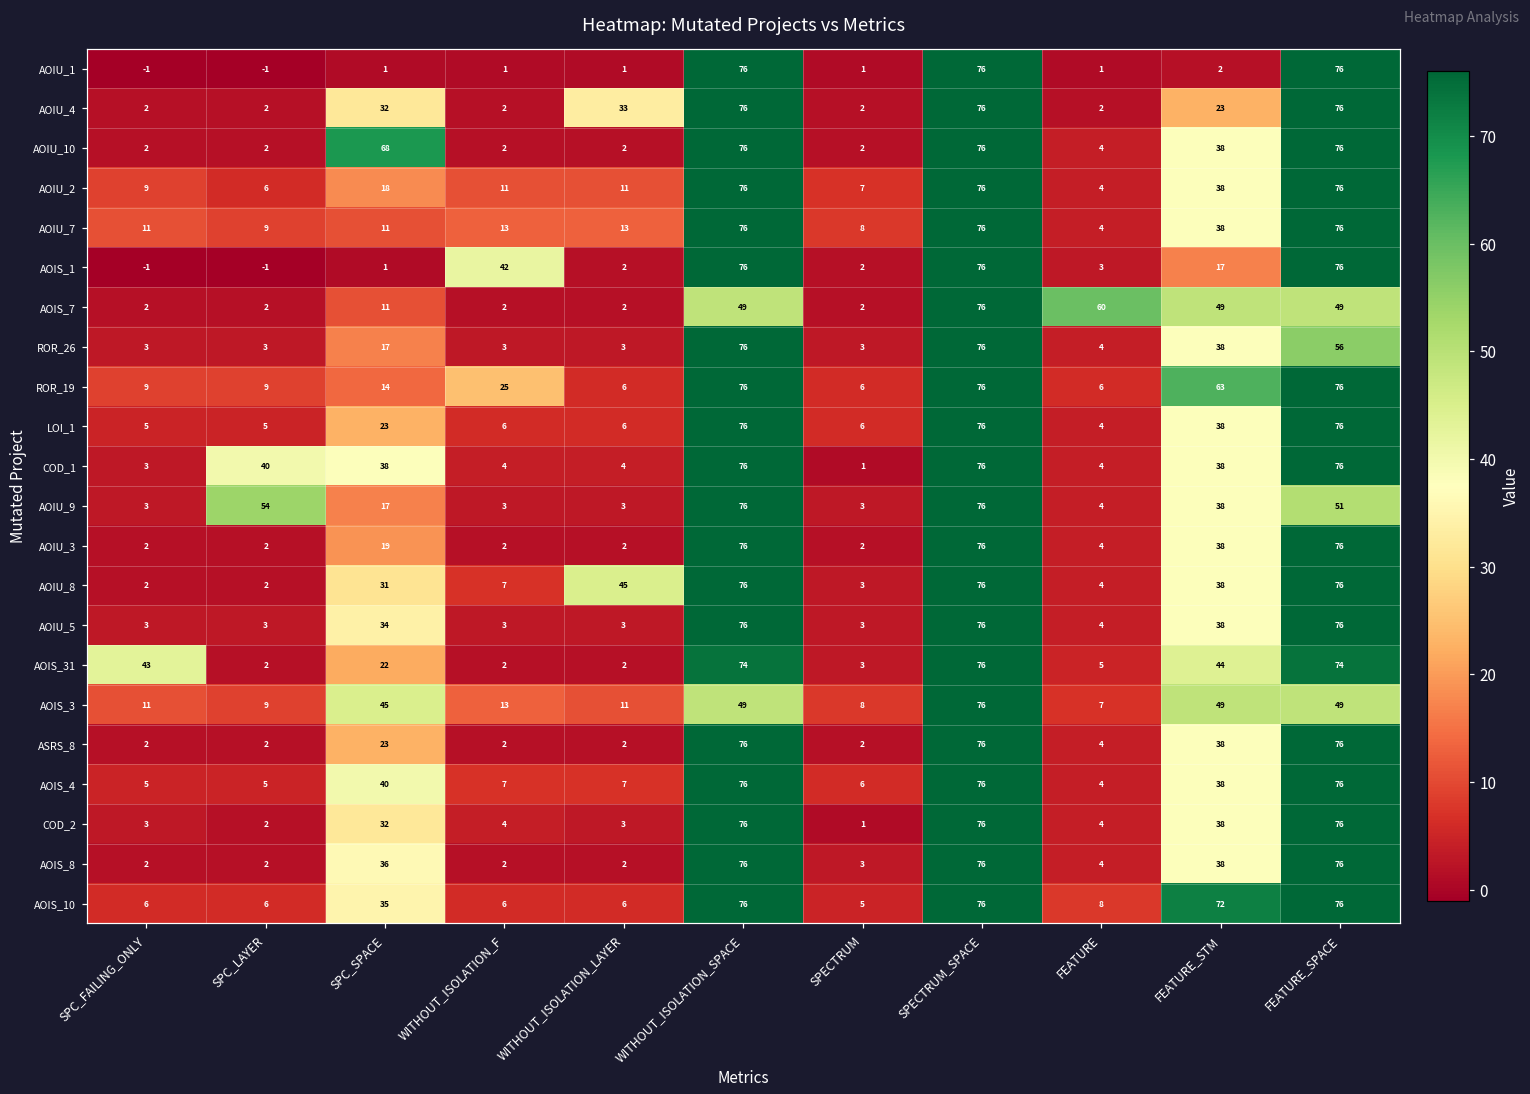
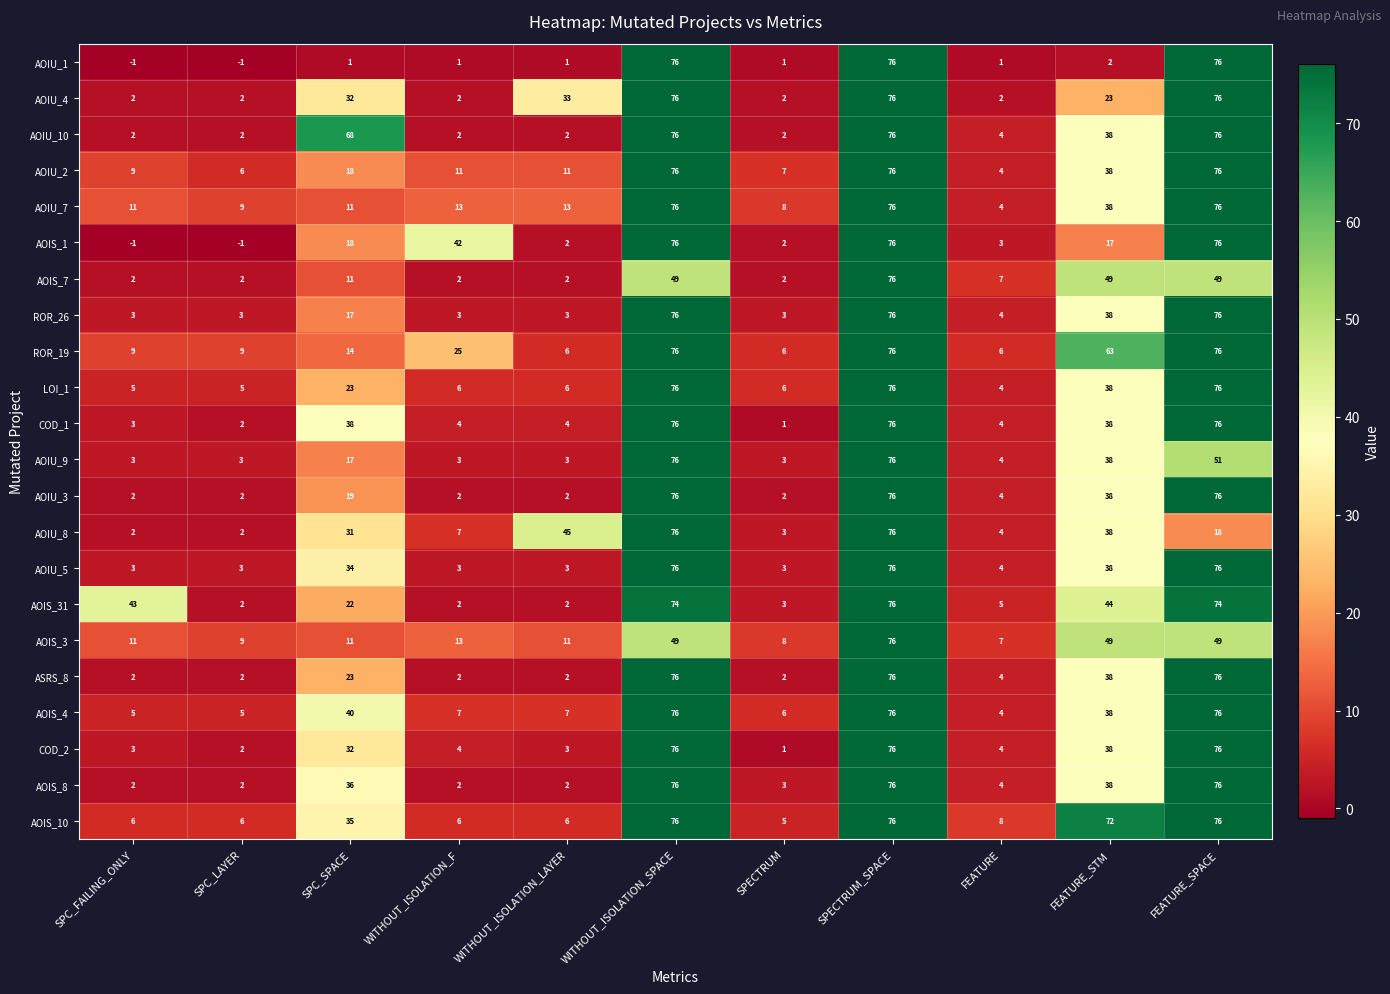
AOIS_1, SPC_SPACE: 1 -> 18
AOIS_7, FEATURE: 60 -> 7
ROR_26, FEATURE_SPACE: 56 -> 76
COD_1, SPC_LAYER: 40 -> 2
AOIU_9, SPC_LAYER: 54 -> 3
AOIU_8, FEATURE_SPACE: 76 -> 18
AOIS_3, SPC_SPACE: 45 -> 11
